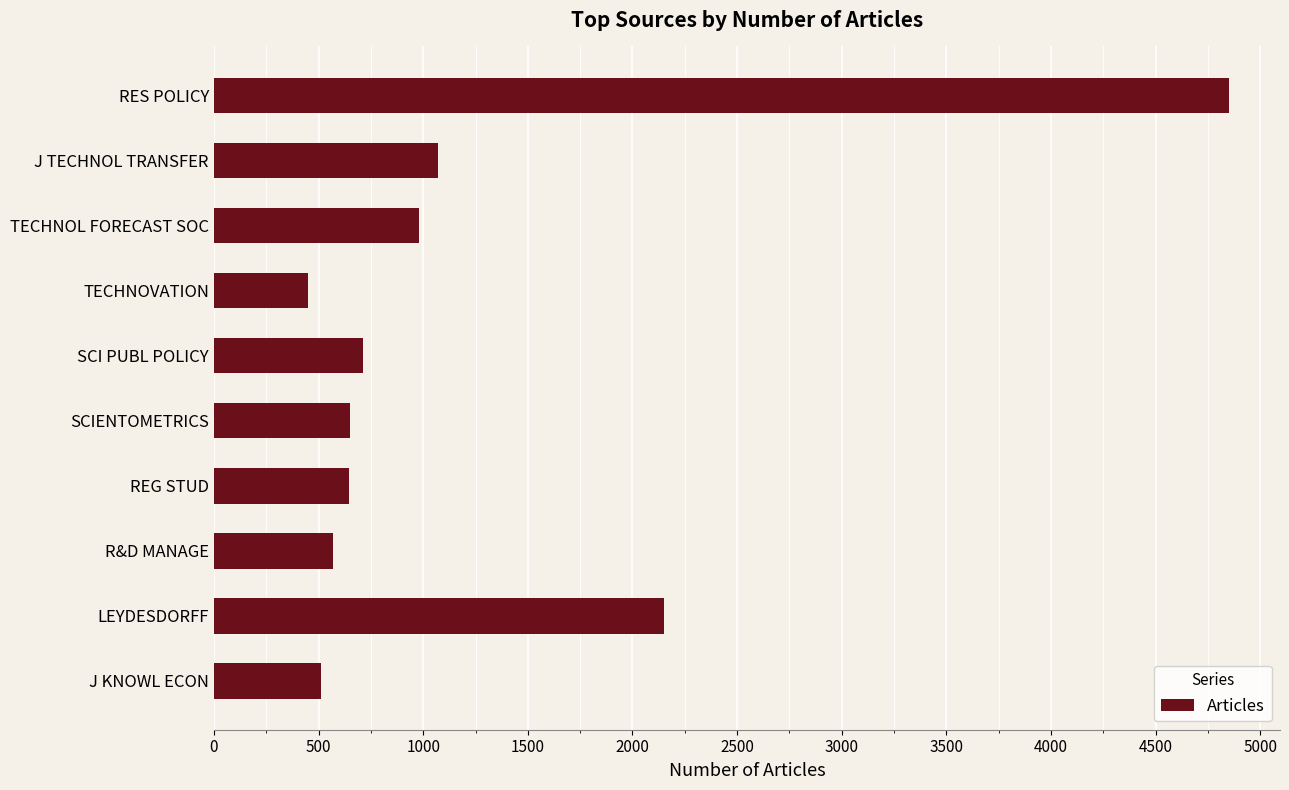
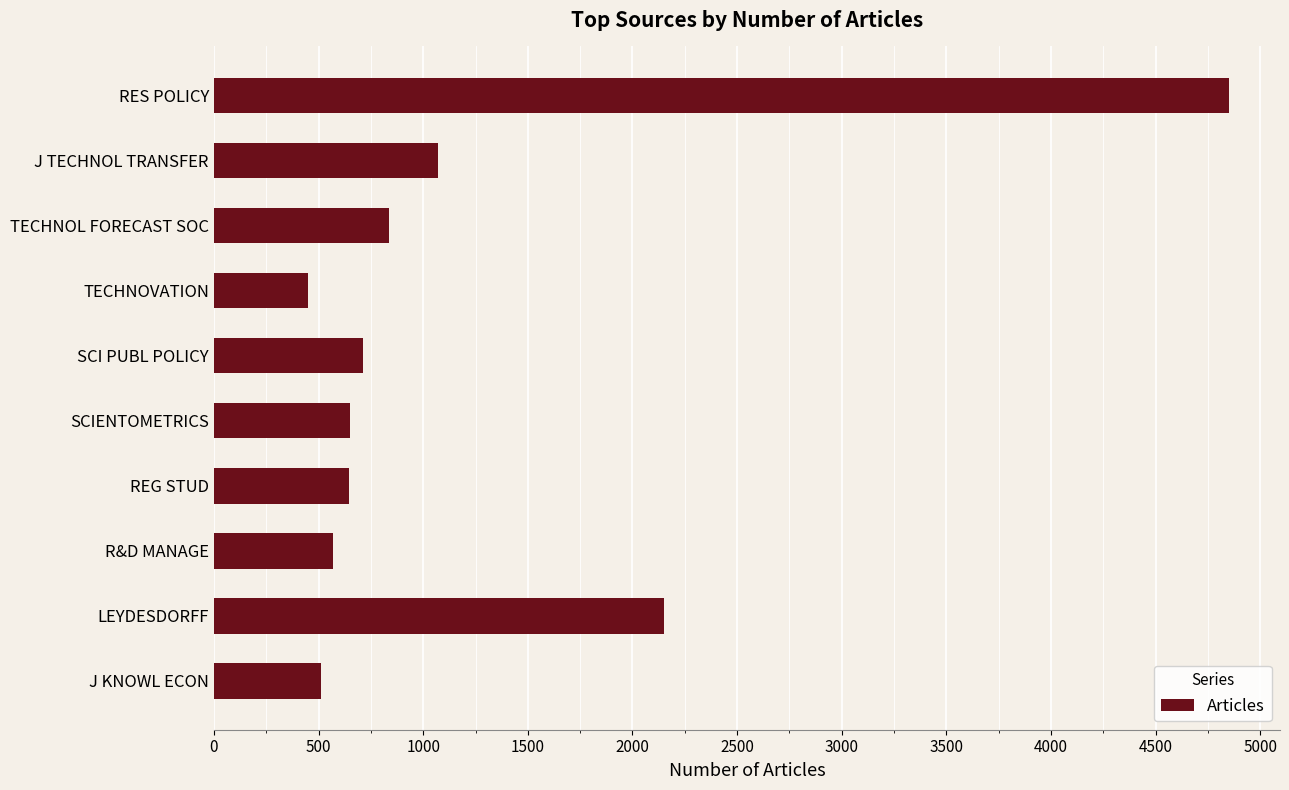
TECHNOL FORECAST SOC: 980 -> 840
